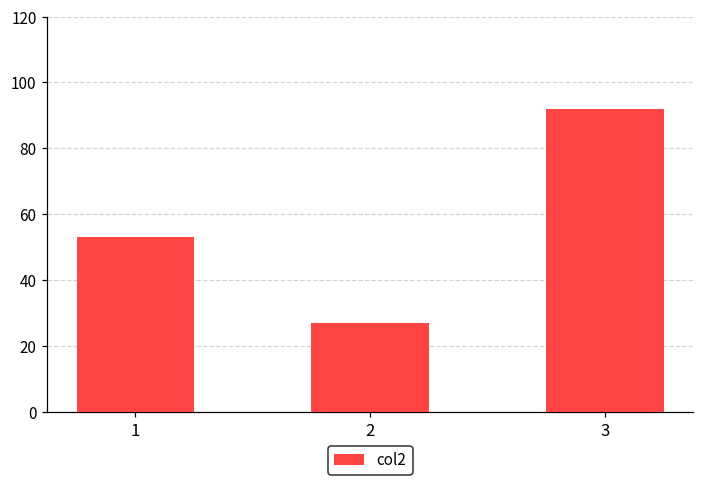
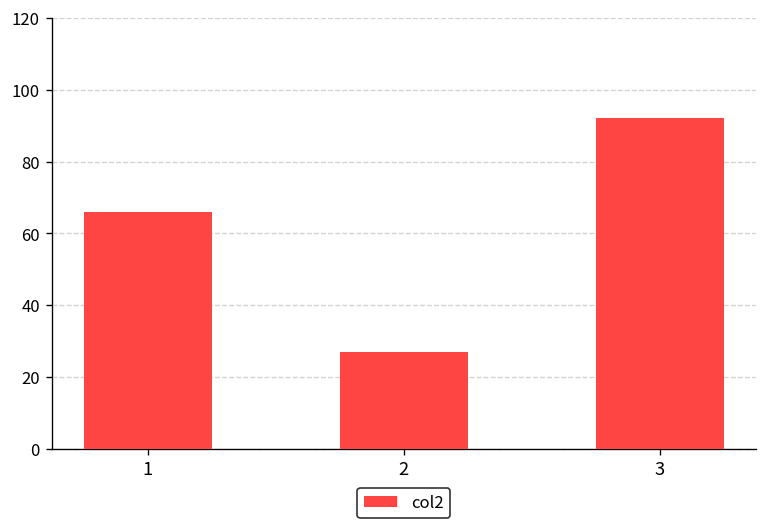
1: 53 -> 66
